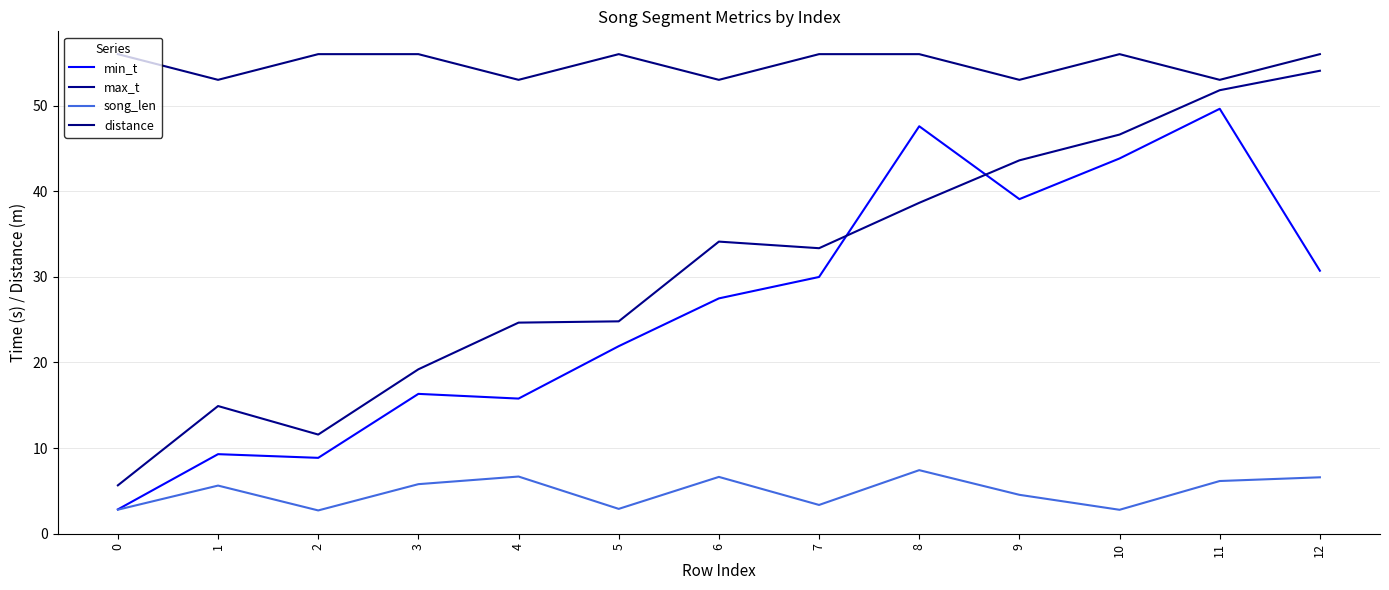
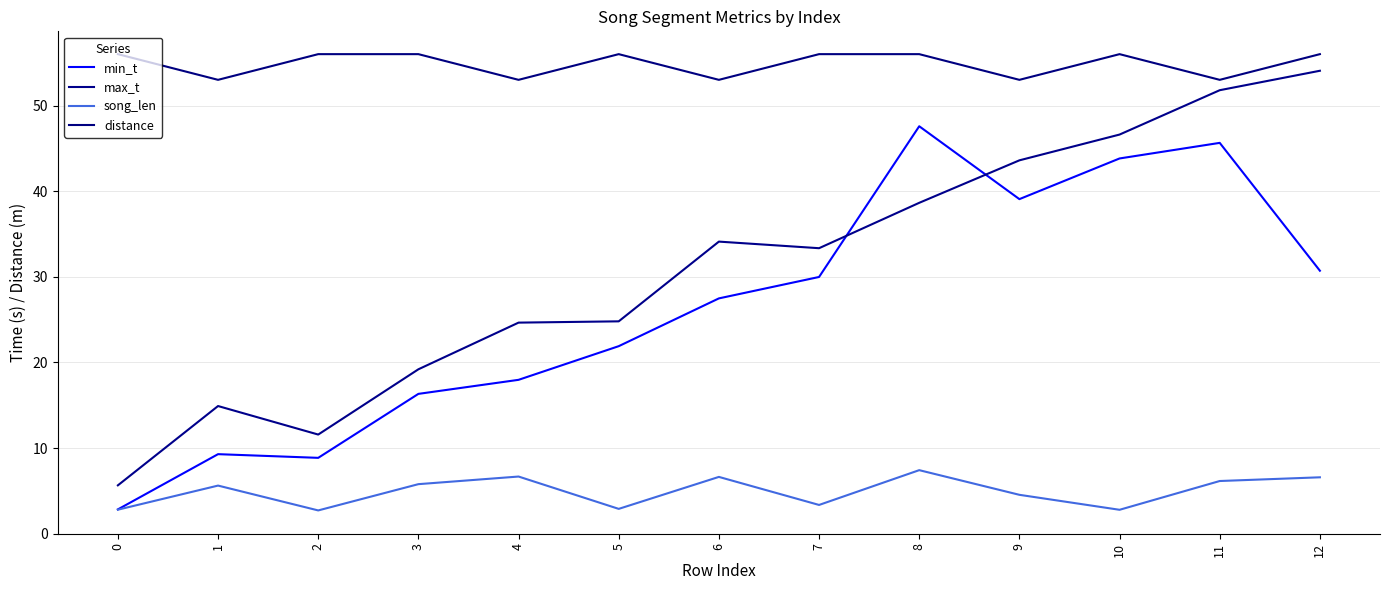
min_t, 4: 16 -> 18
min_t, 11: 50 -> 46
